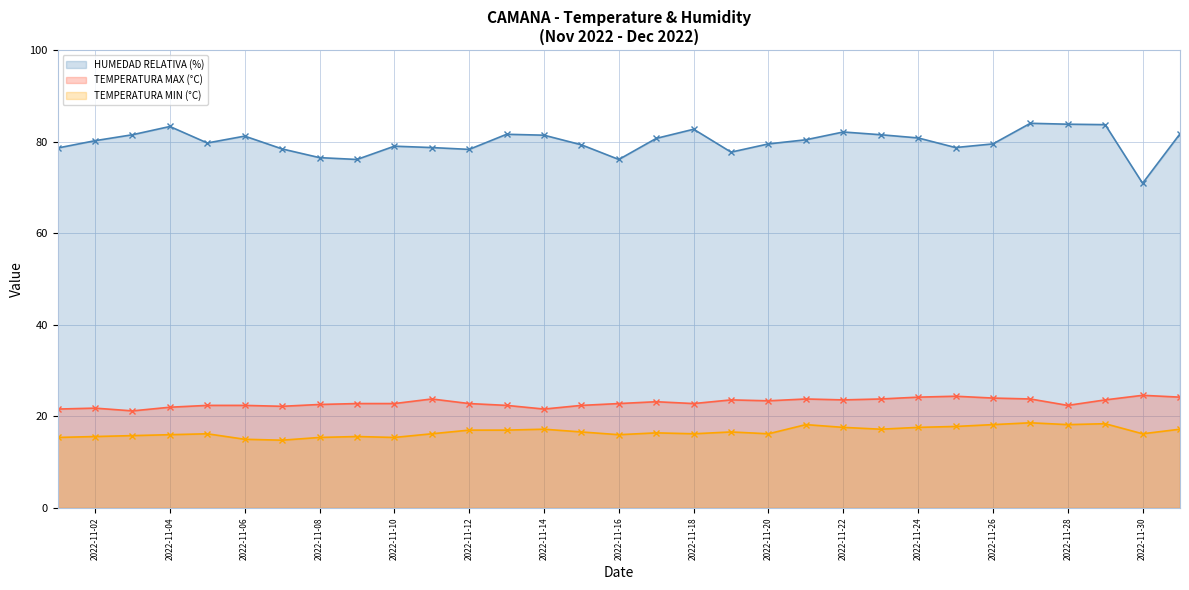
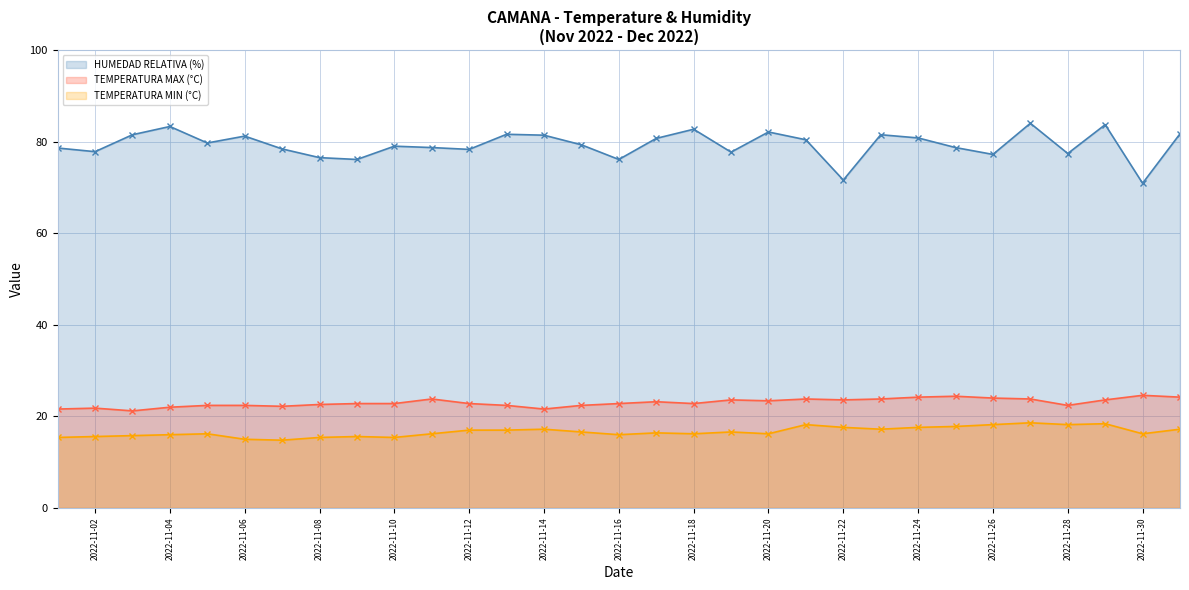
HUMEDAD RELATIVA (%), 2022-11-02: 80 -> 78
HUMEDAD RELATIVA (%), 2022-11-20: 80 -> 82
HUMEDAD RELATIVA (%), 2022-11-22: 82 -> 72
HUMEDAD RELATIVA (%), 2022-11-26: 80 -> 77
HUMEDAD RELATIVA (%), 2022-11-28: 84 -> 77
